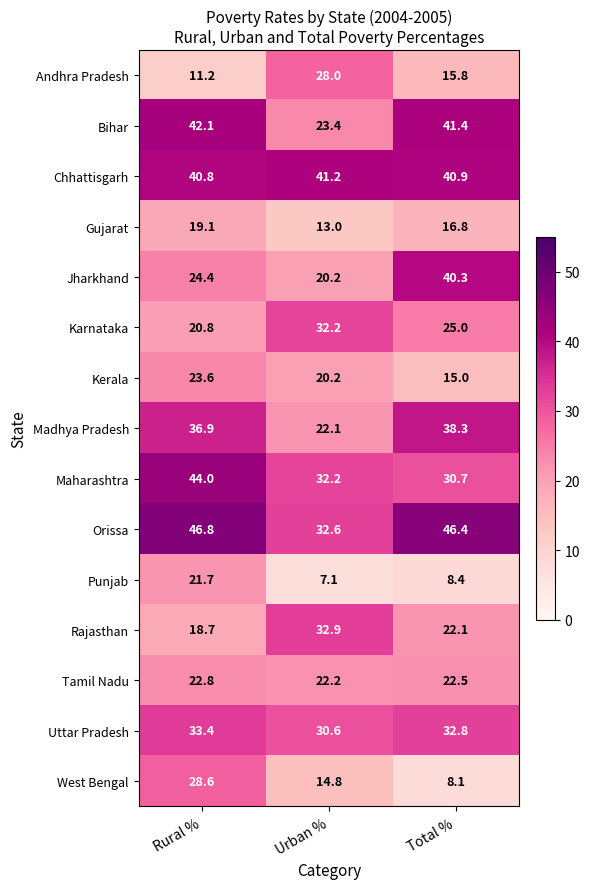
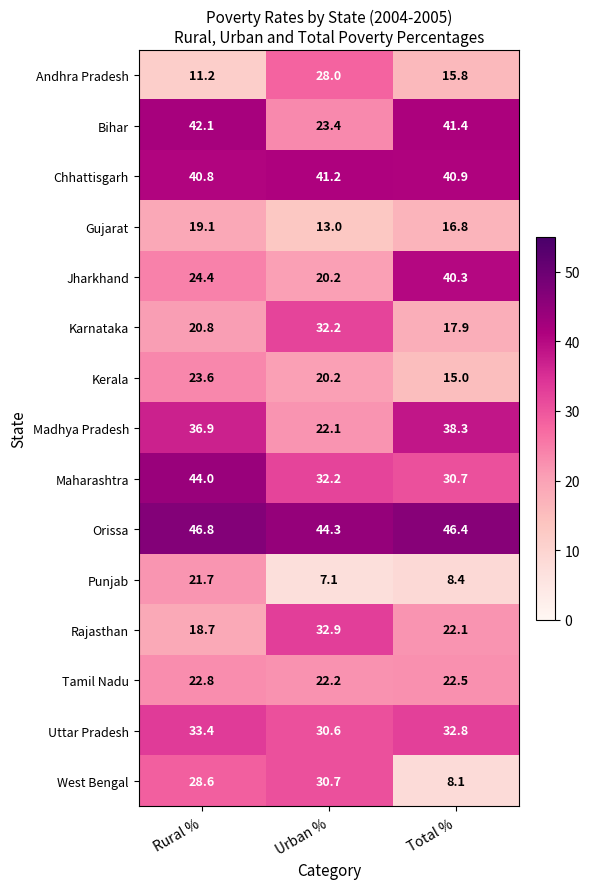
Karnataka, Total %: 25.0 -> 17.9
Orissa, Urban %: 32.6 -> 44.3
West Bengal, Urban %: 14.8 -> 30.7
